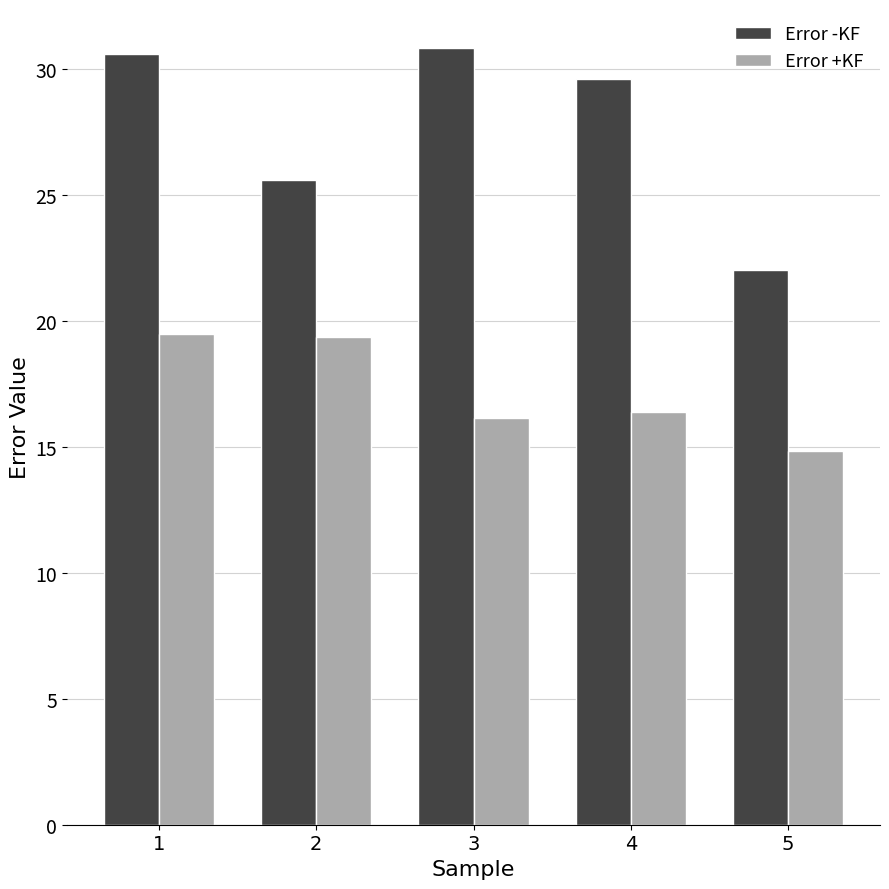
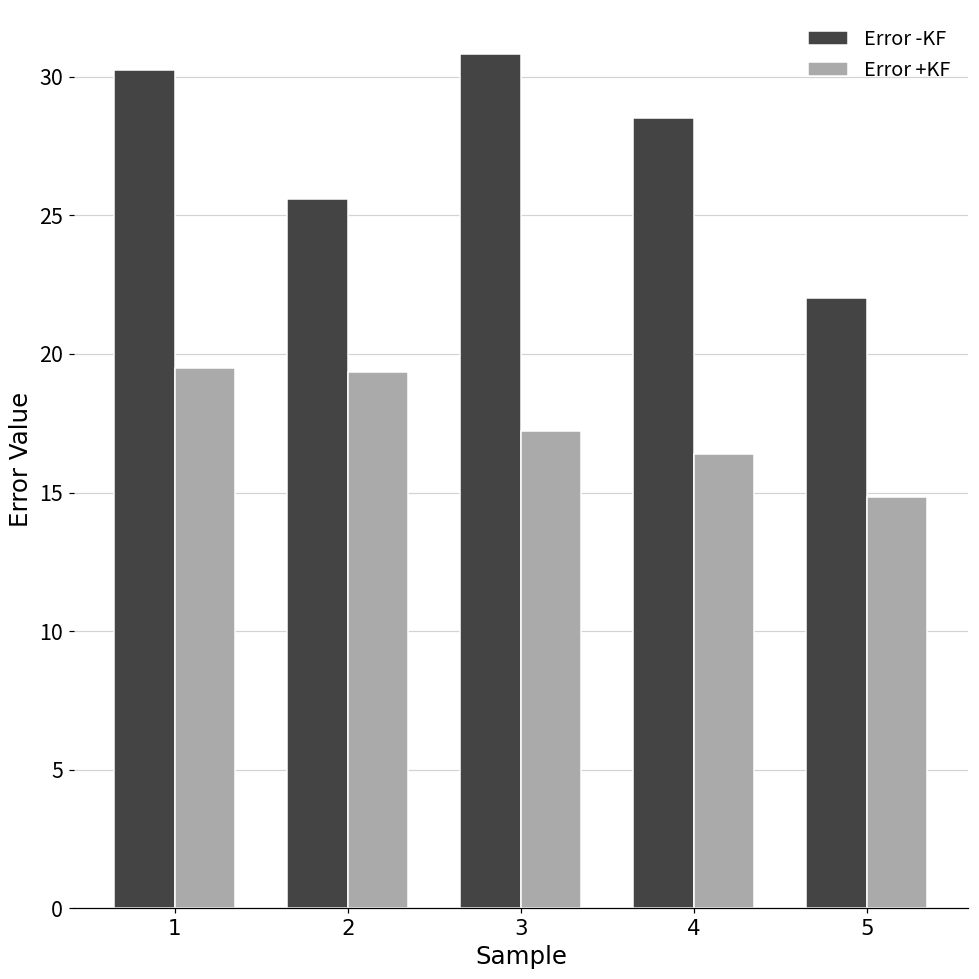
Error -KF, 1: 30.6 -> 30.2
Error +KF, 3: 16.1 -> 17.2
Error -KF, 4: 29.6 -> 28.5
